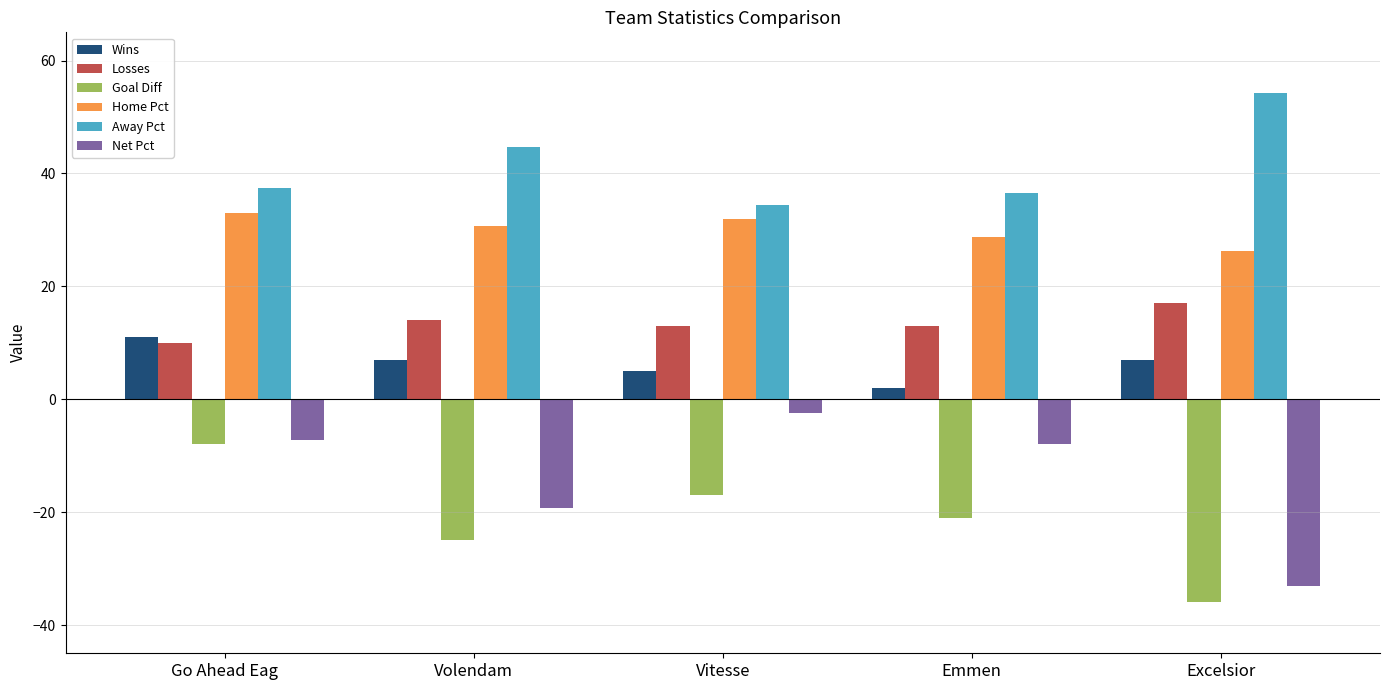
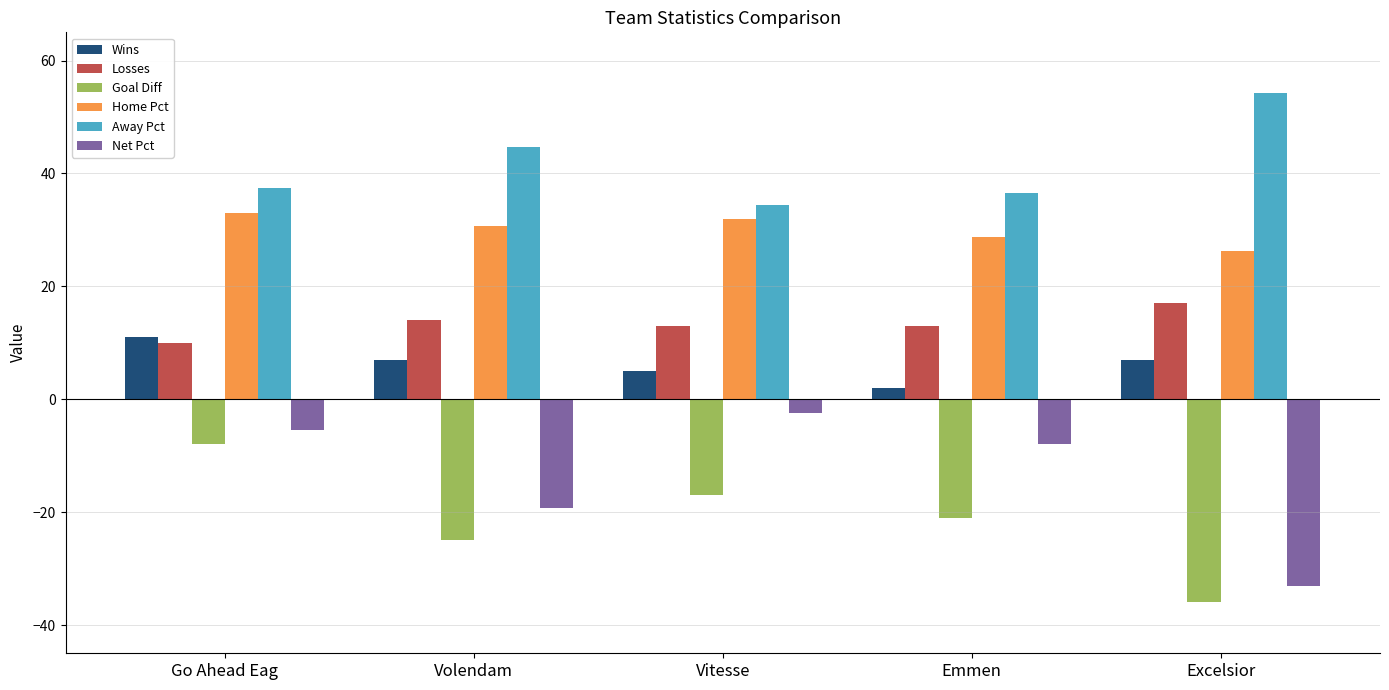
Net Pct, Go Ahead Eag: -7 -> -6
